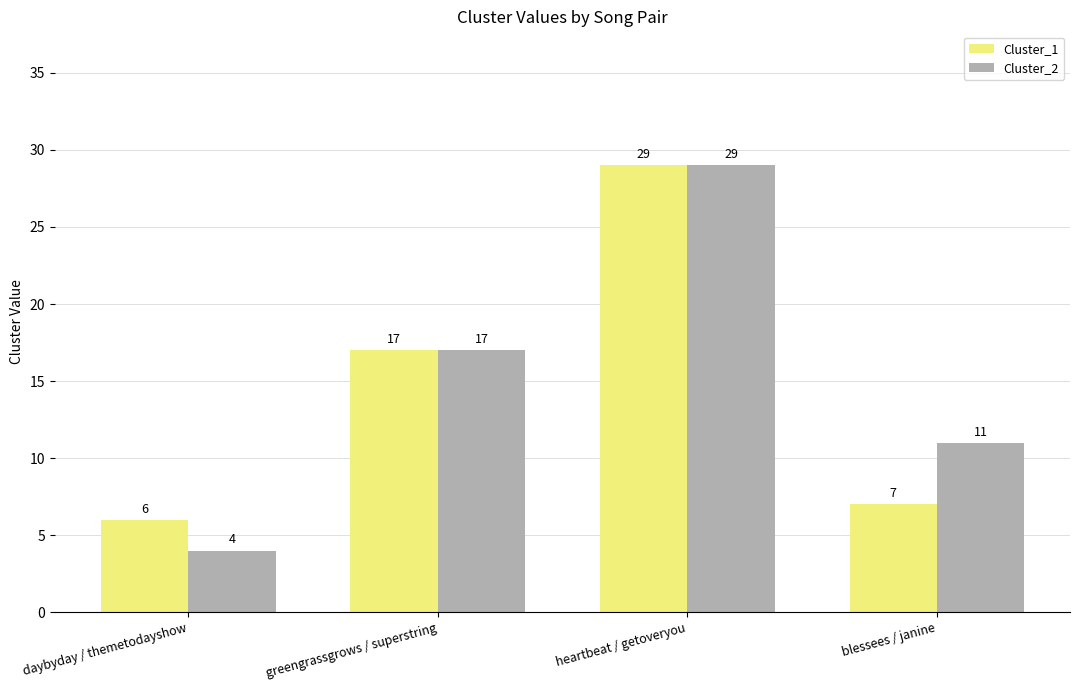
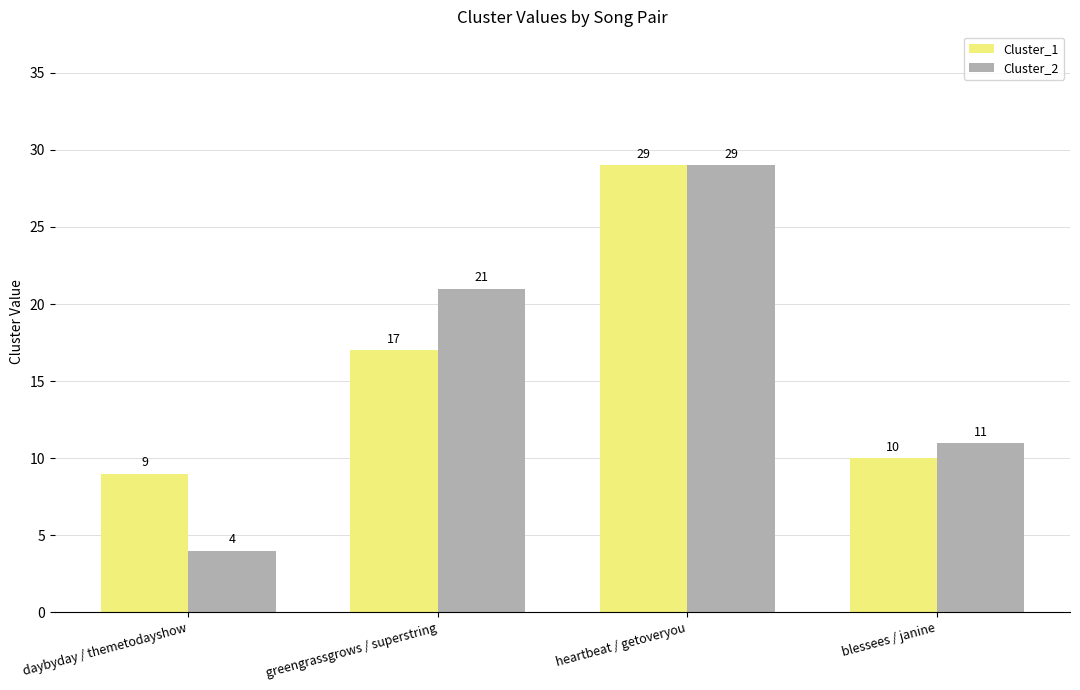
Cluster_1, daybyday / themetodayshow: 6 -> 9
Cluster_2, greengrassgrows / superstring: 17 -> 21
Cluster_1, blessees / janine: 7 -> 10
